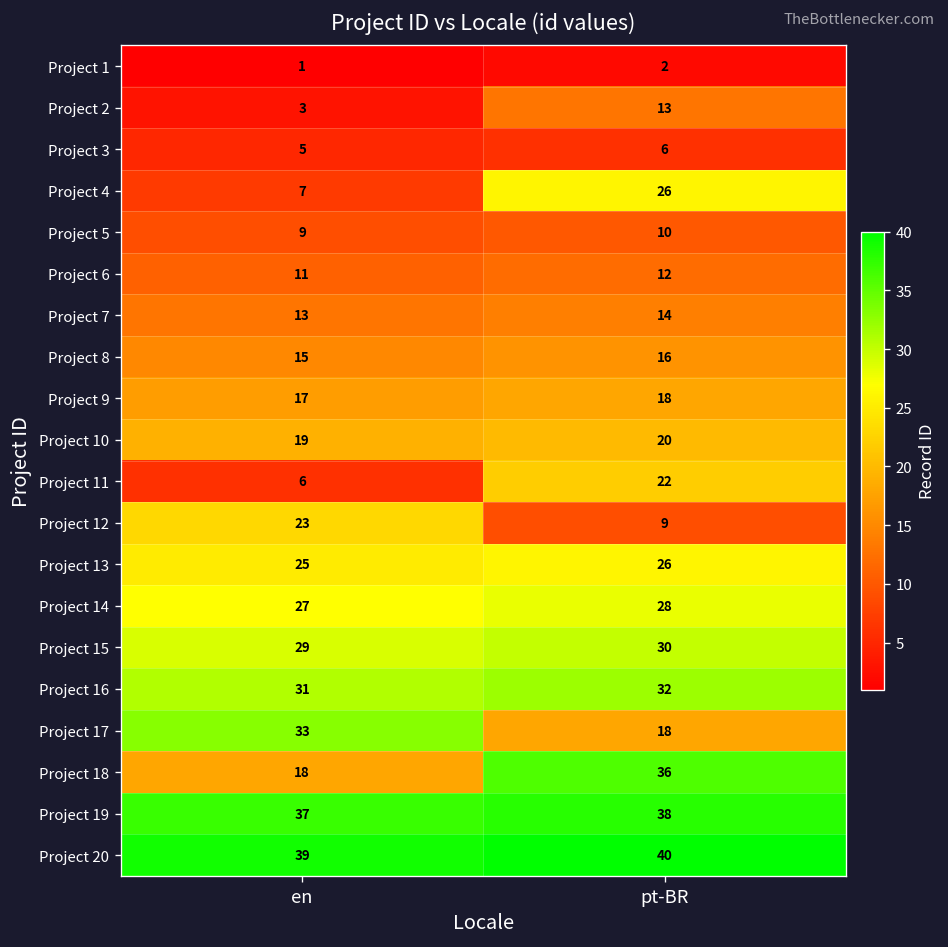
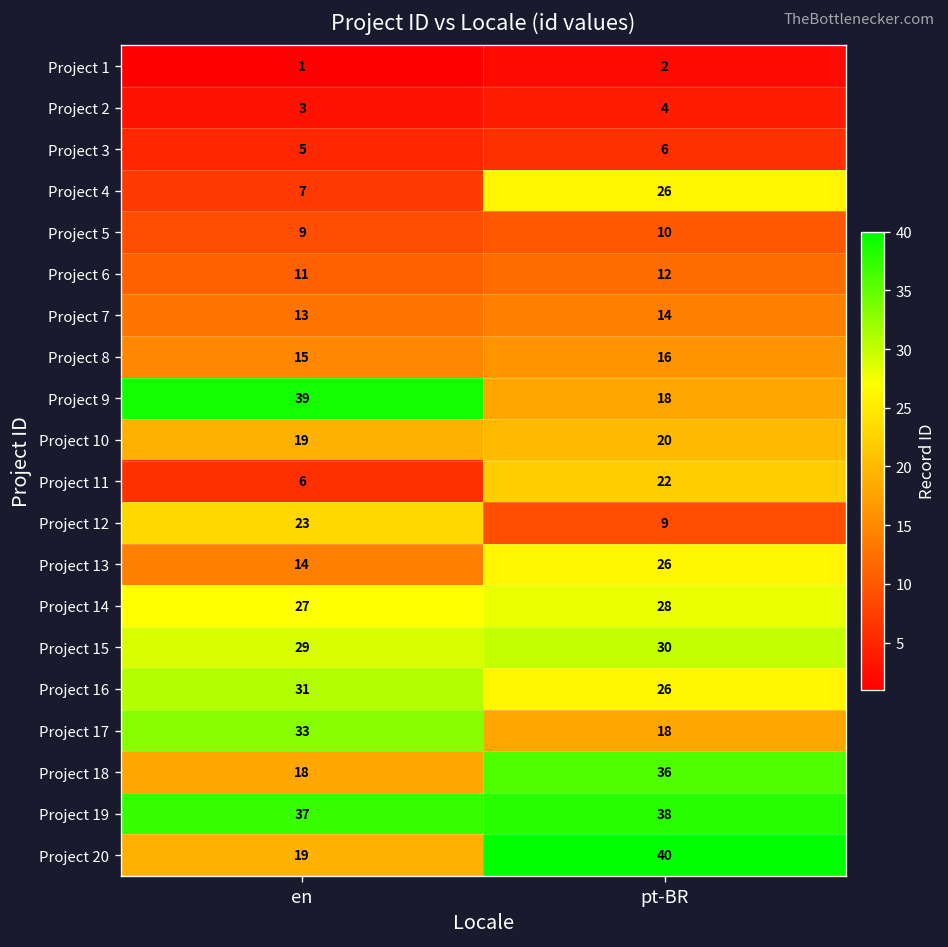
Project 2, pt-BR: 13 -> 4
Project 9, en: 17 -> 39
Project 13, en: 25 -> 14
Project 16, pt-BR: 32 -> 26
Project 20, en: 39 -> 19
